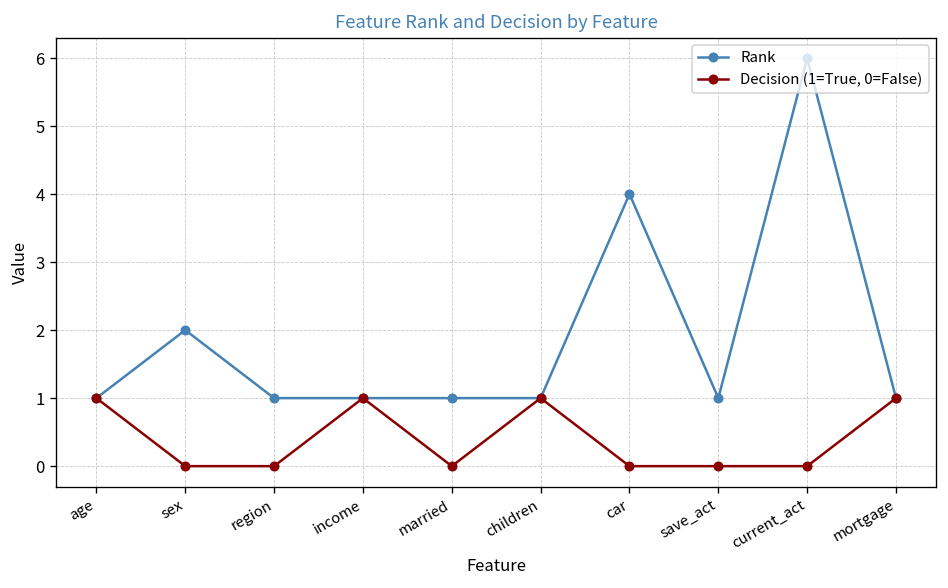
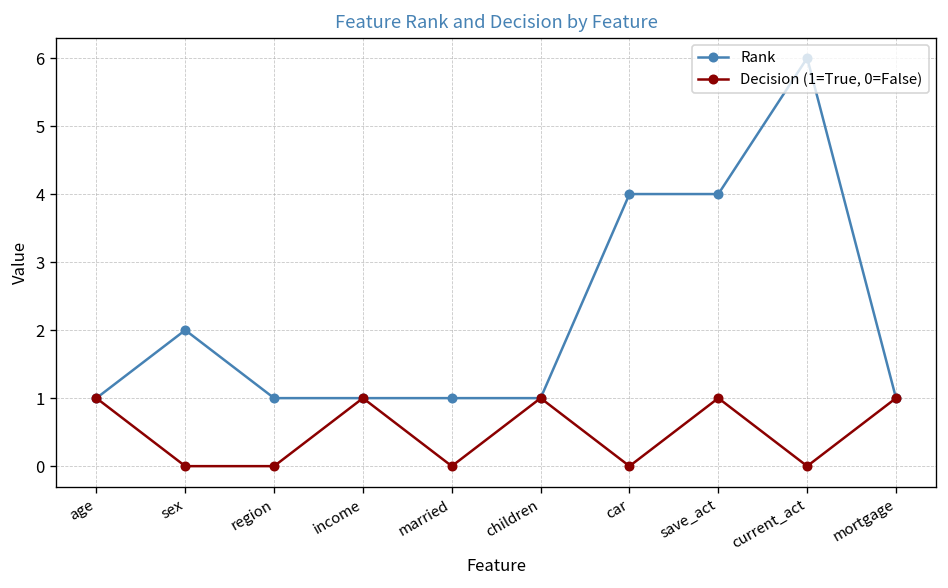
Rank, save_act: 1 -> 4
Decision (1=True, 0=False), save_act: 0 -> 1
